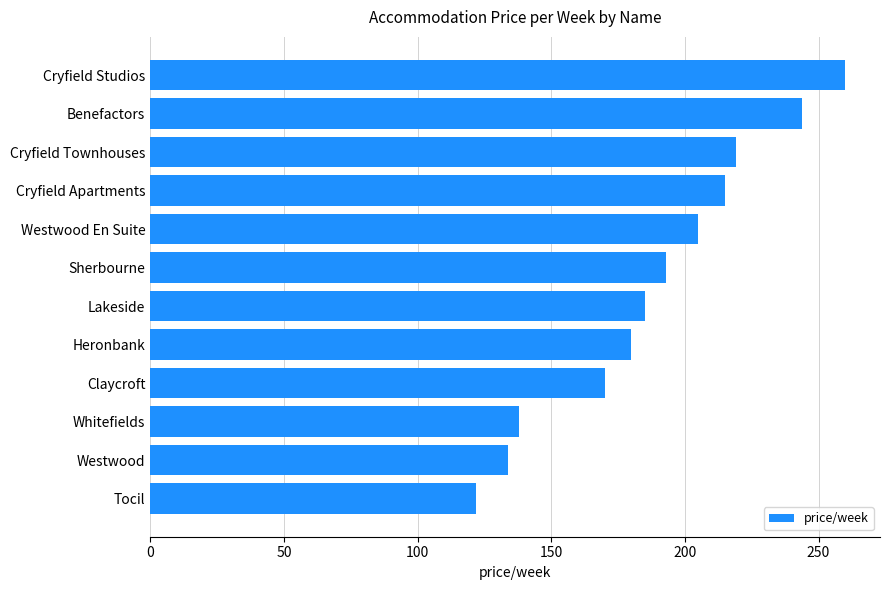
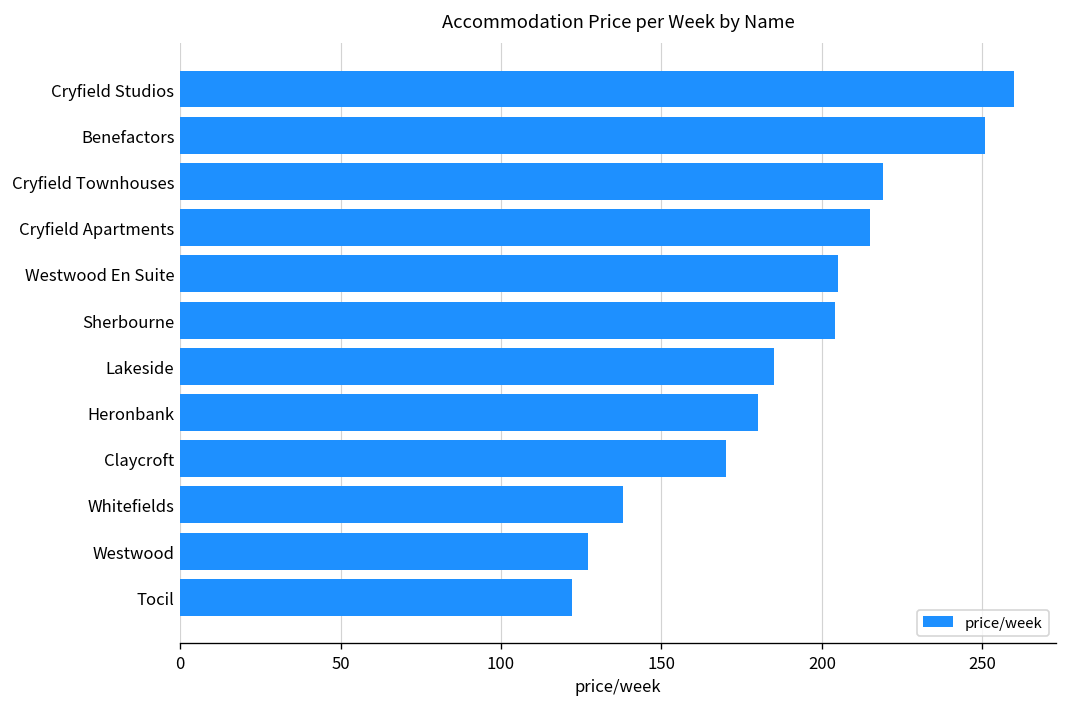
Benefactors: 244 -> 251
Sherbourne: 193 -> 204
Westwood: 134 -> 127
